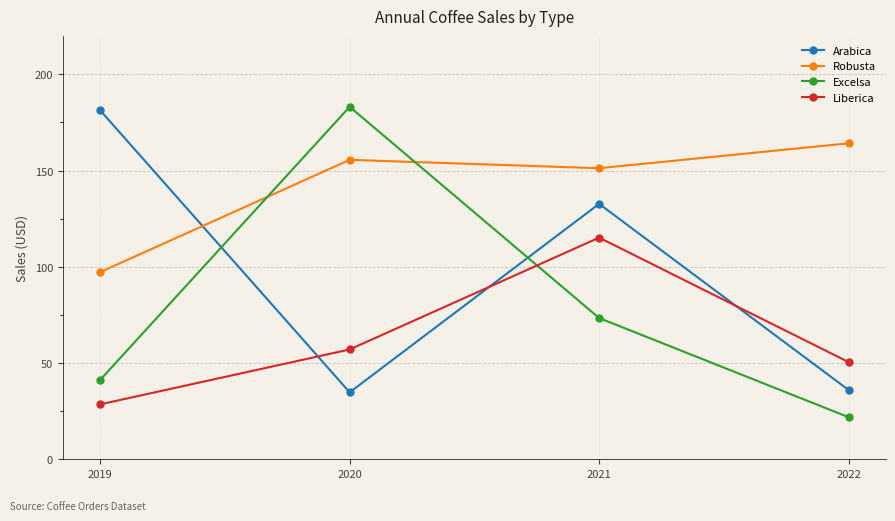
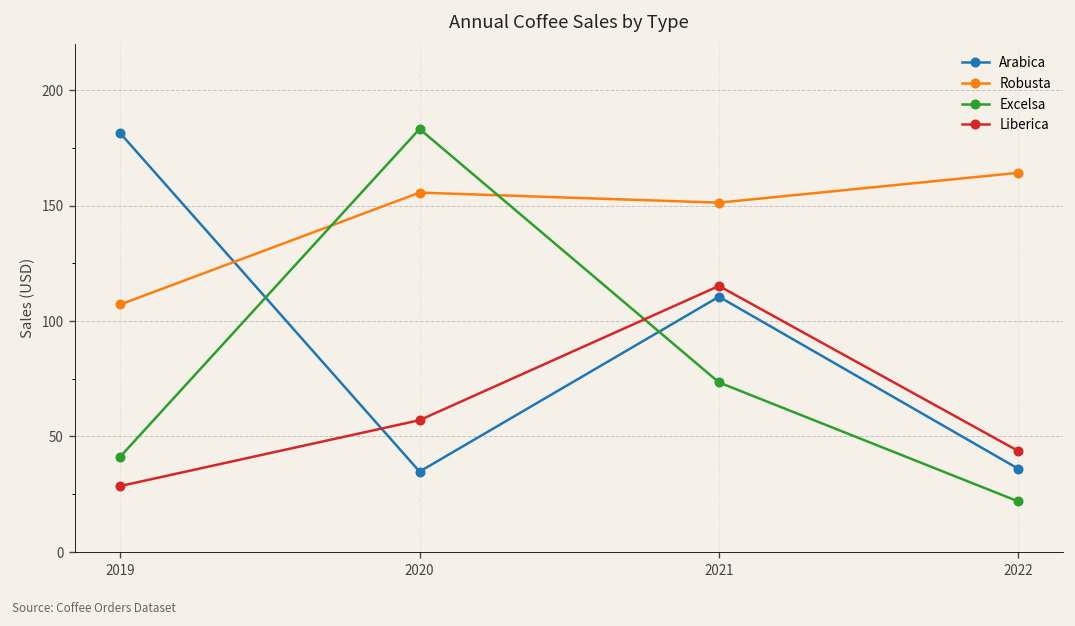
Robusta, 2019: 97 -> 107
Arabica, 2021: 133 -> 111
Liberica, 2022: 51 -> 44
